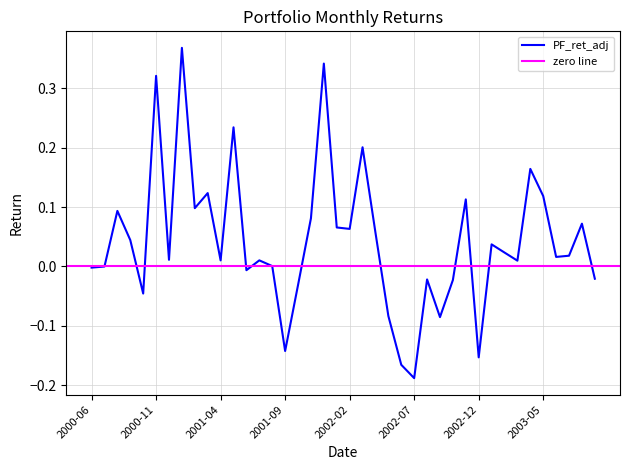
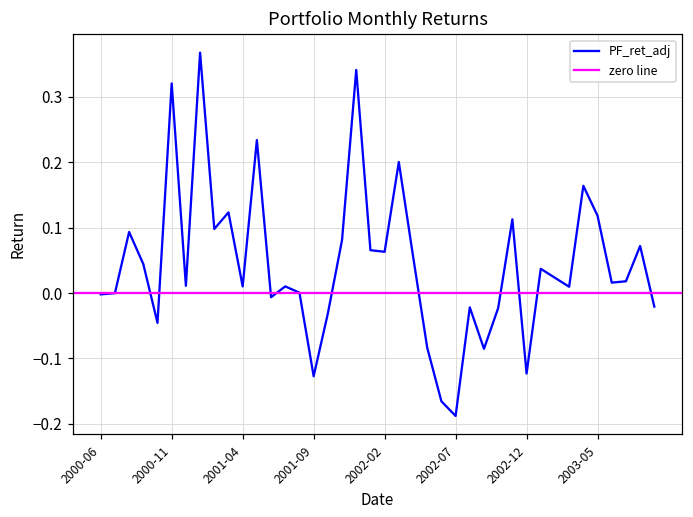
2001-09: -0.14 -> -0.13
2002-12: -0.15 -> -0.12
